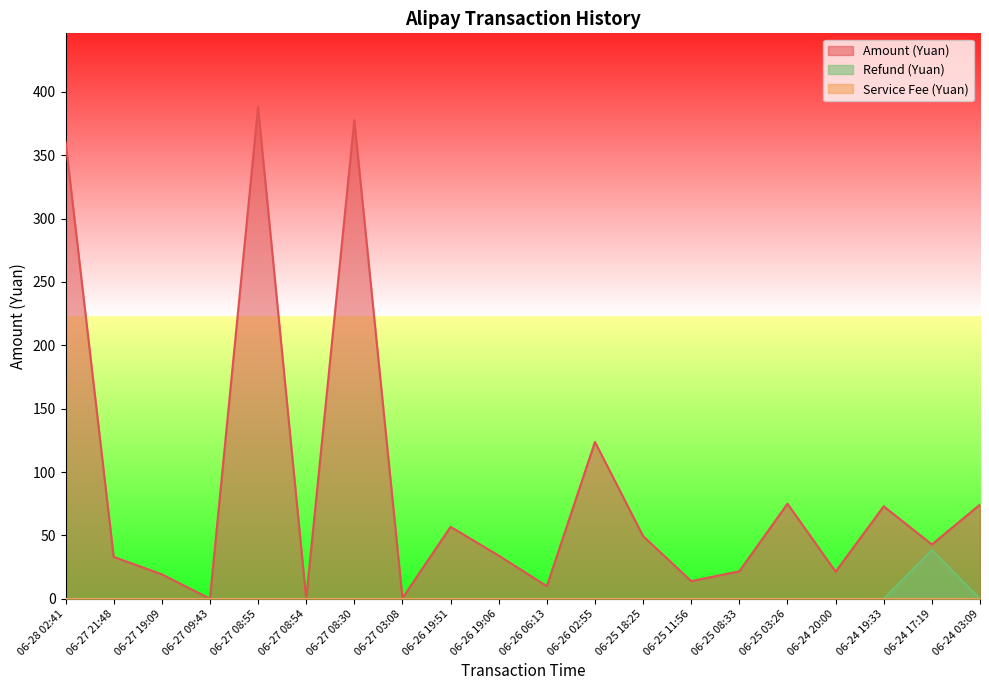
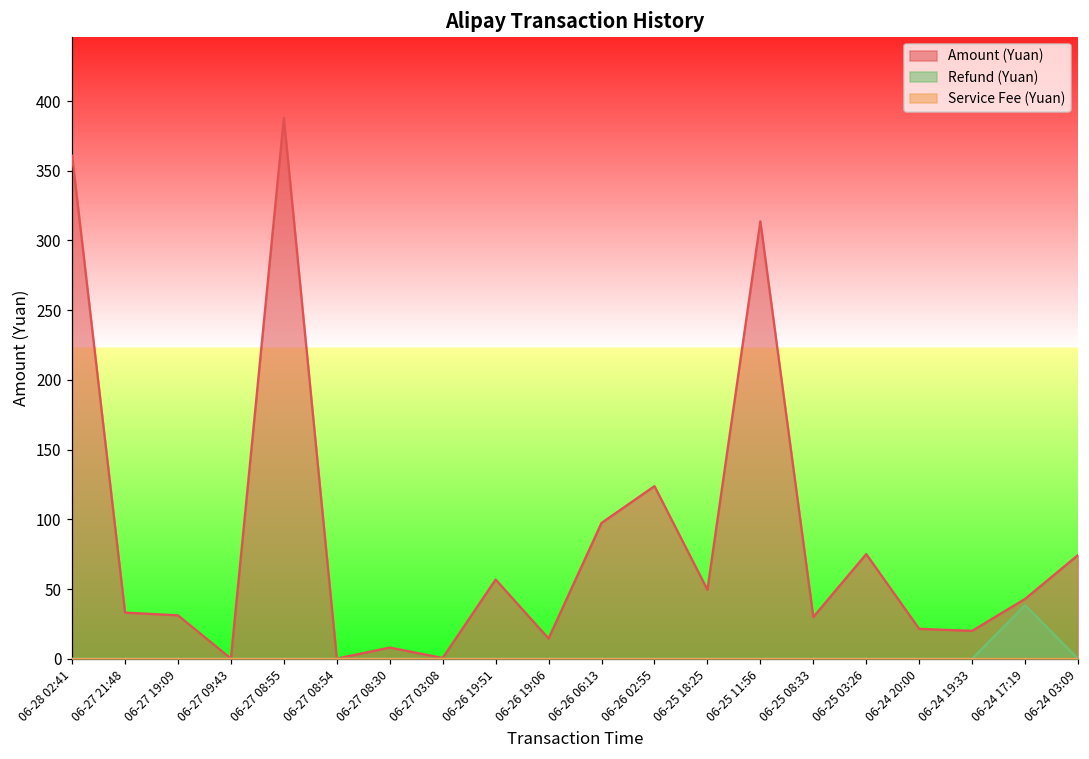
Amount (Yuan), 06-27 19:09: 19 -> 31
Amount (Yuan), 06-27 08:30: 378 -> 8
Amount (Yuan), 06-26 19:06: 34 -> 14
Amount (Yuan), 06-26 06:13: 10 -> 97
Amount (Yuan), 06-25 11:56: 14 -> 314
Amount (Yuan), 06-25 08:33: 22 -> 30
Amount (Yuan), 06-24 19:33: 73 -> 20
